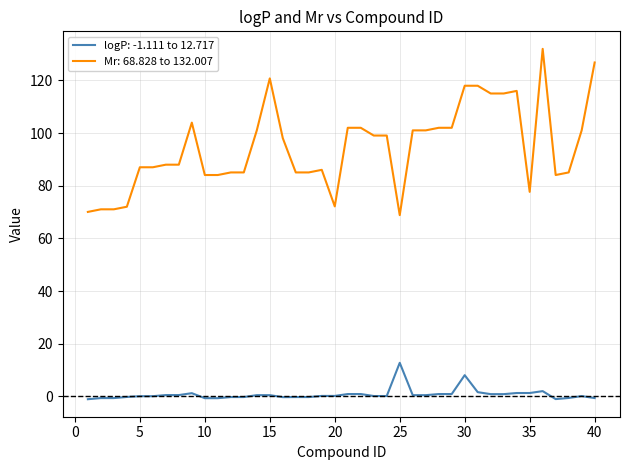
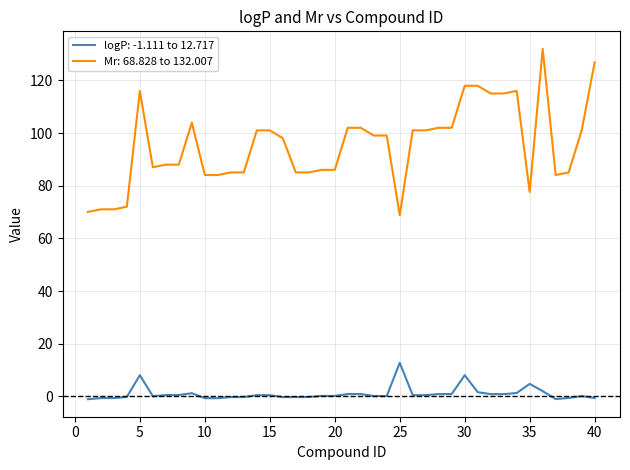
logP: -1.111 to 12.717, 5: 0 -> 8
Mr: 68.828 to 132.007, 5: 87 -> 116
Mr: 68.828 to 132.007, 15: 121 -> 101
Mr: 68.828 to 132.007, 20: 72 -> 86
logP: -1.111 to 12.717, 35: 1 -> 5
